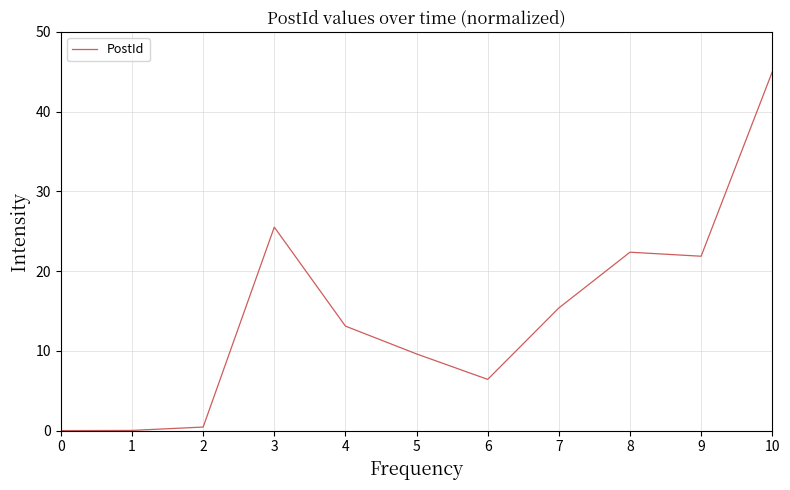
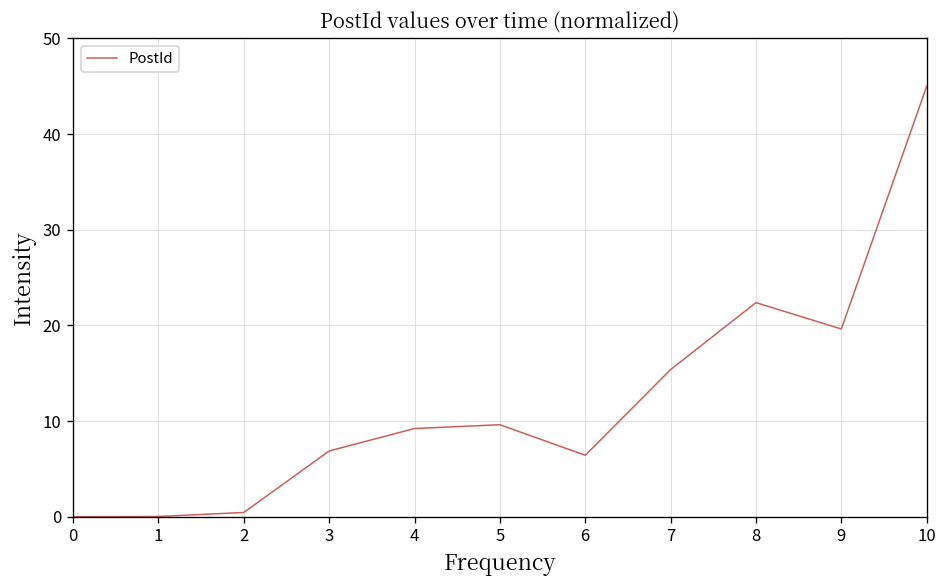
3: 26 -> 7
4: 13 -> 9
9: 22 -> 20
